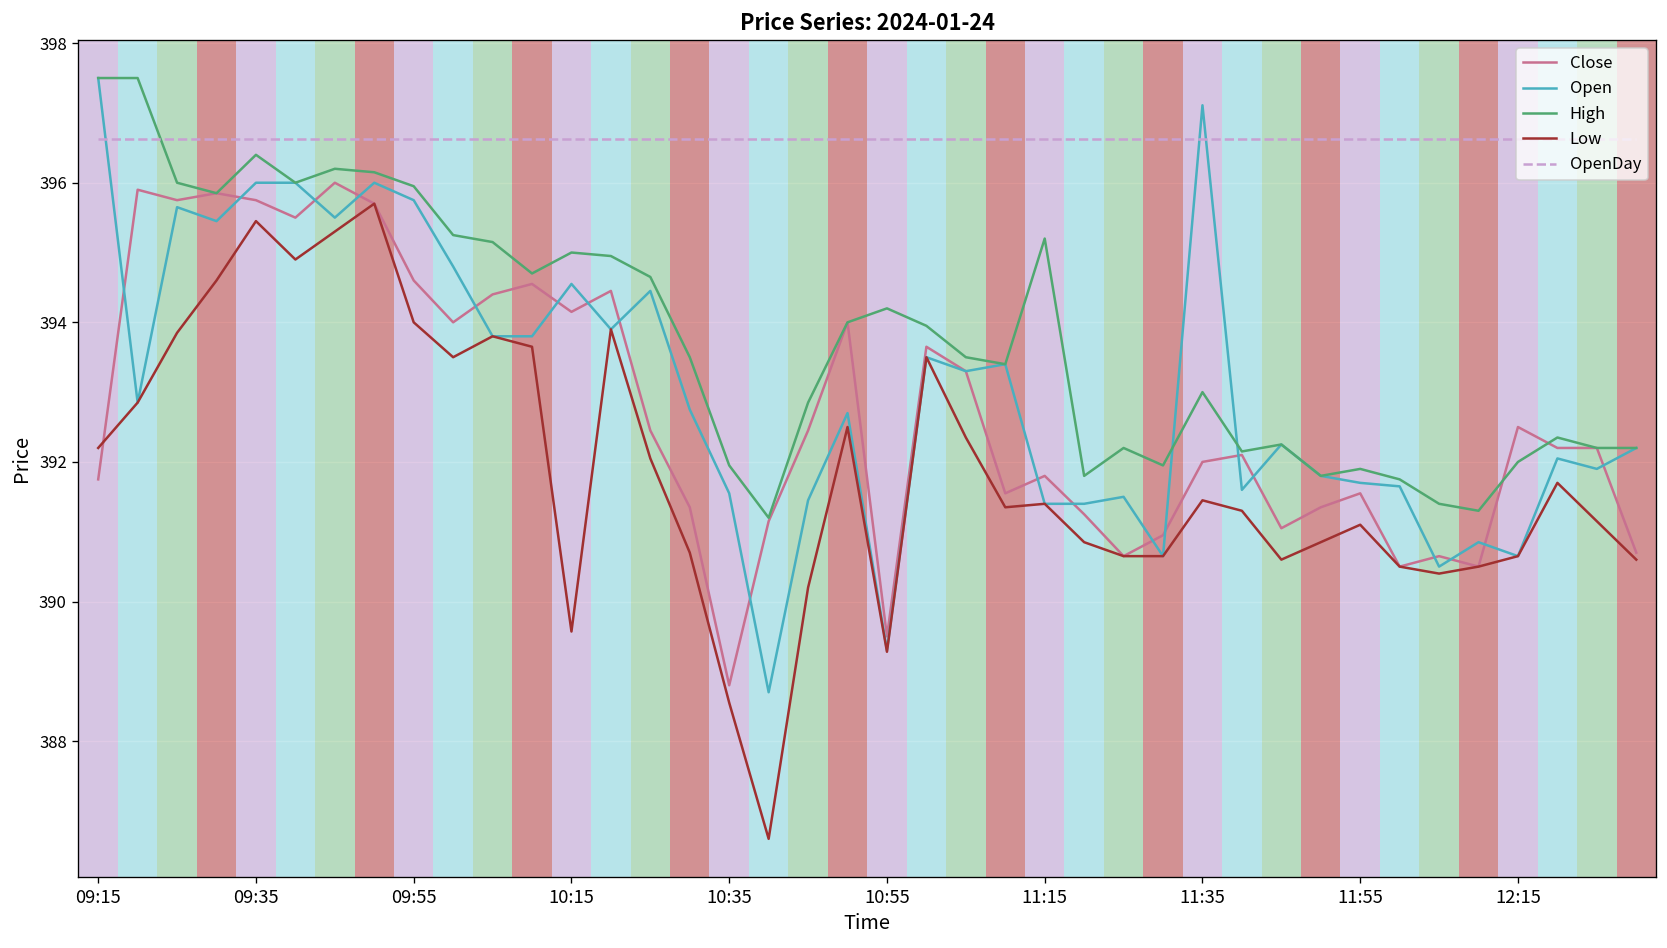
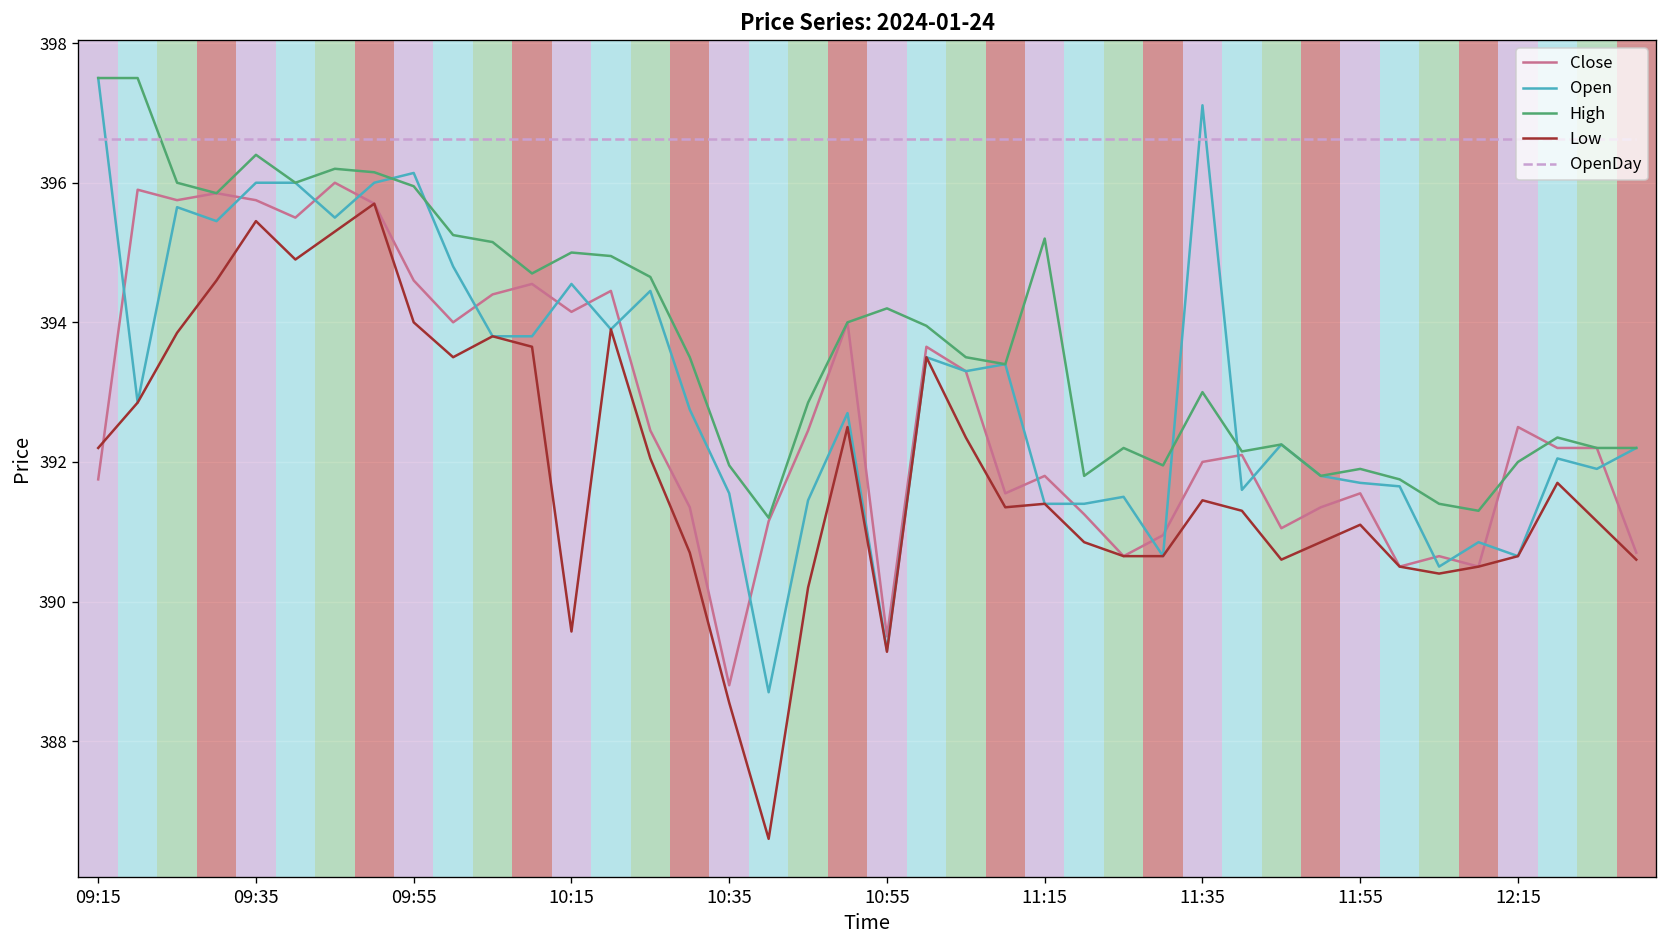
Open, 09:55: 395.8 -> 396.1
